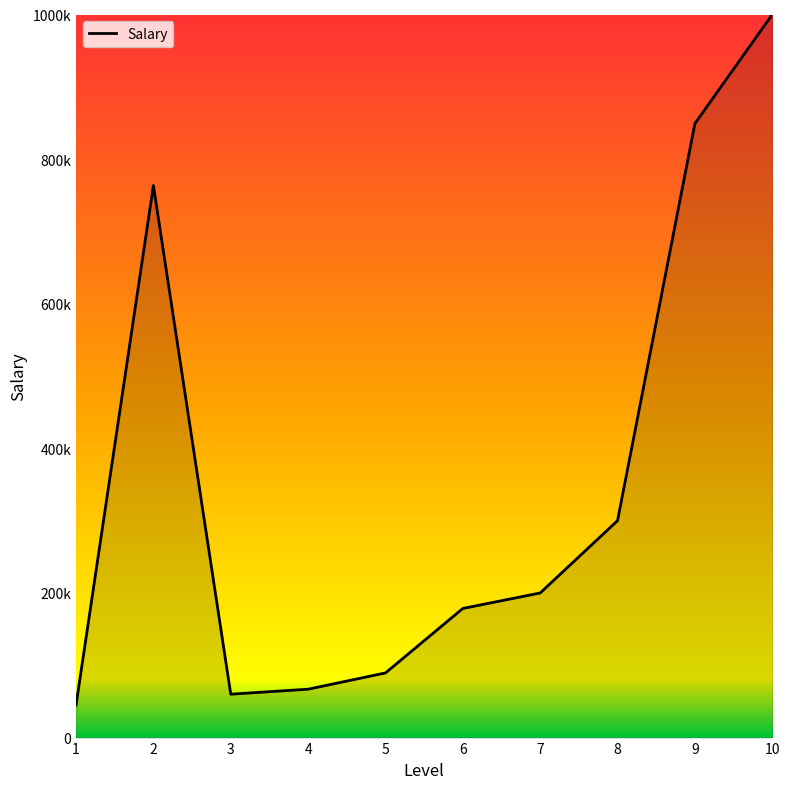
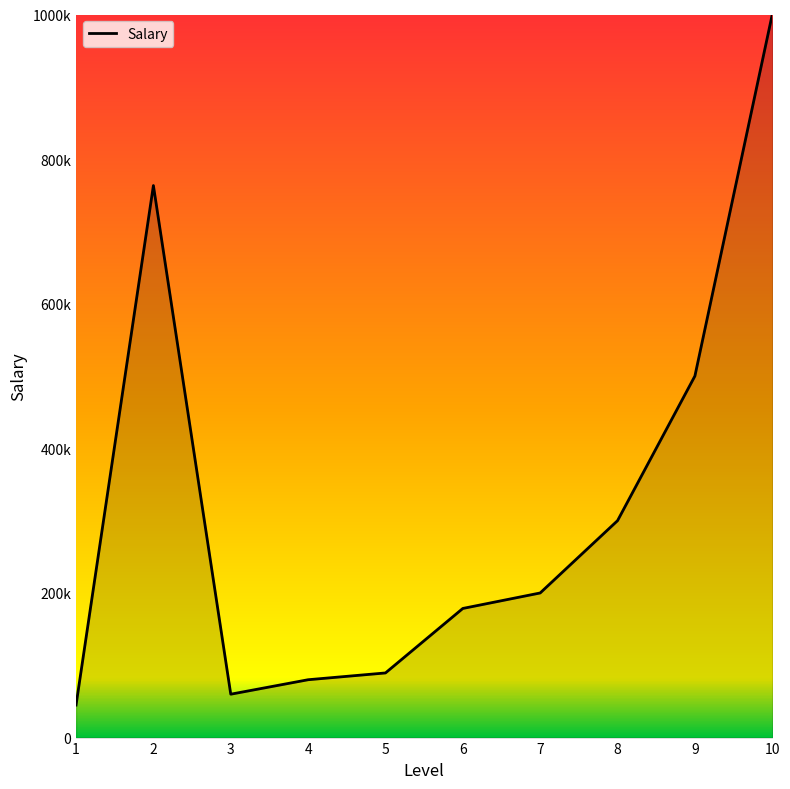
4: 70000 -> 80000
9: 850000 -> 500000
